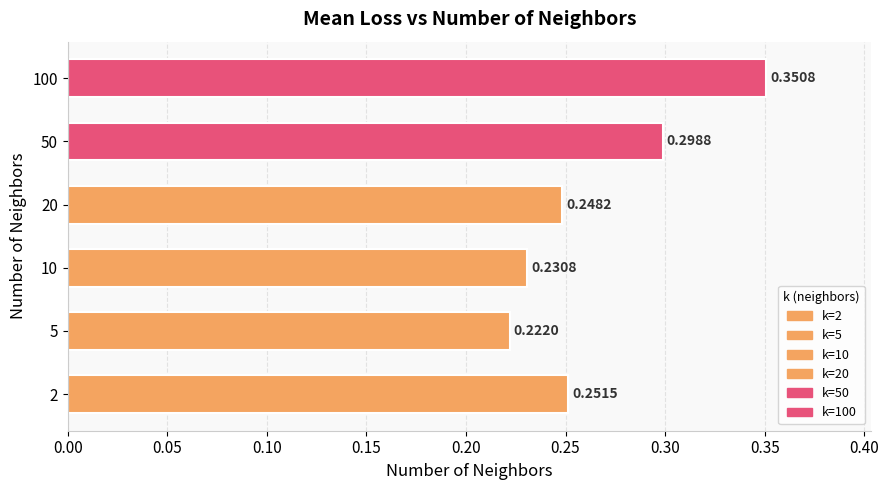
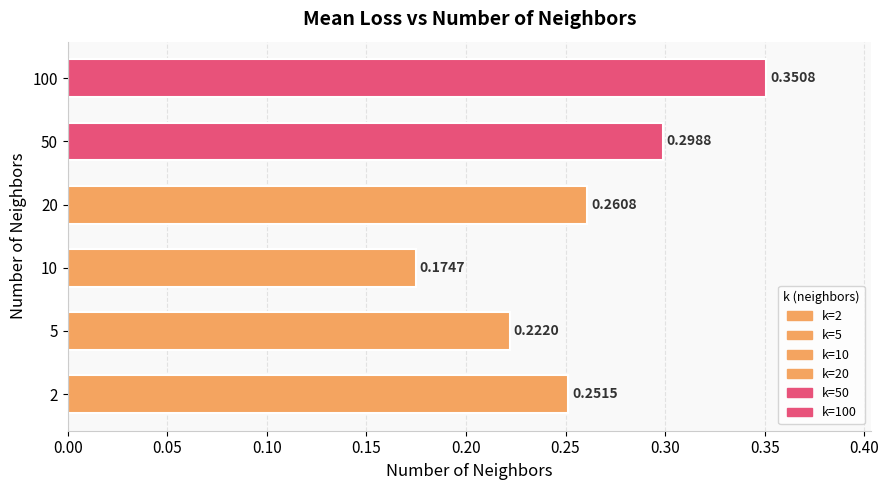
20: 0.2482 -> 0.2608
10: 0.2308 -> 0.1747
